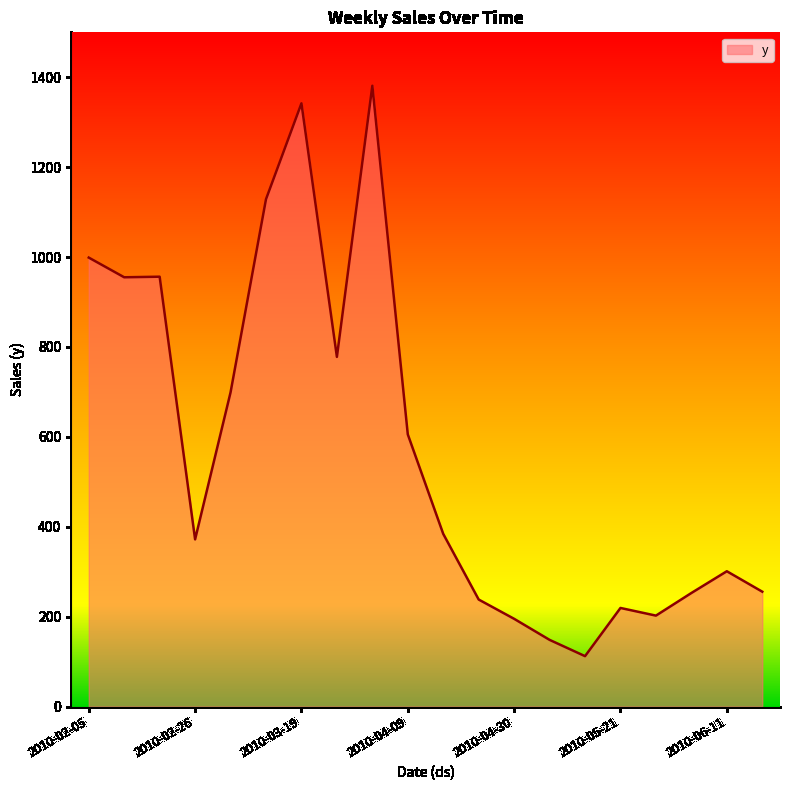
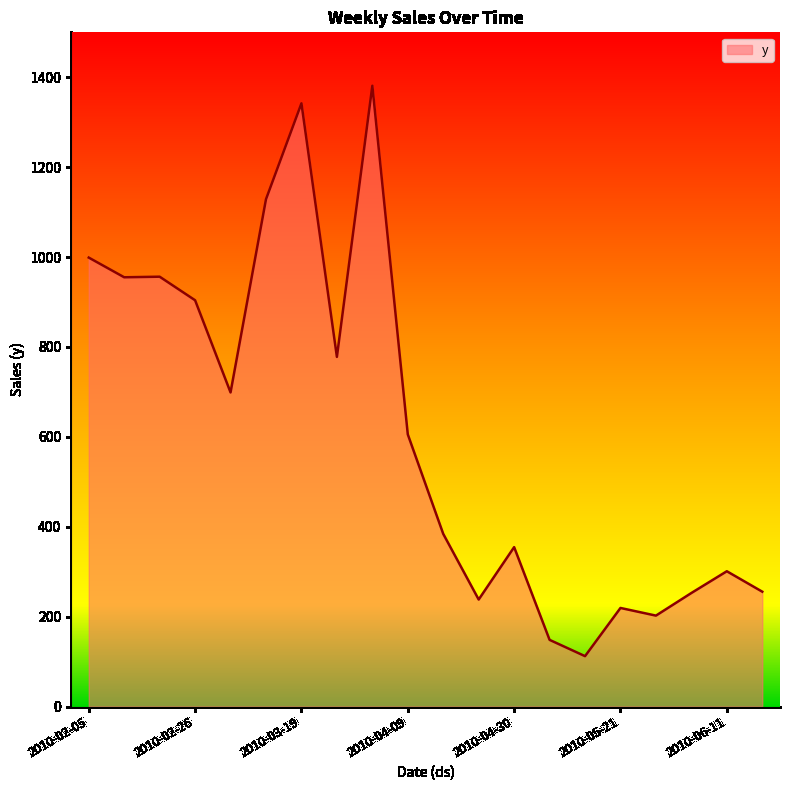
2010-02-26: 370 -> 900
2010-04-30: 200 -> 350
